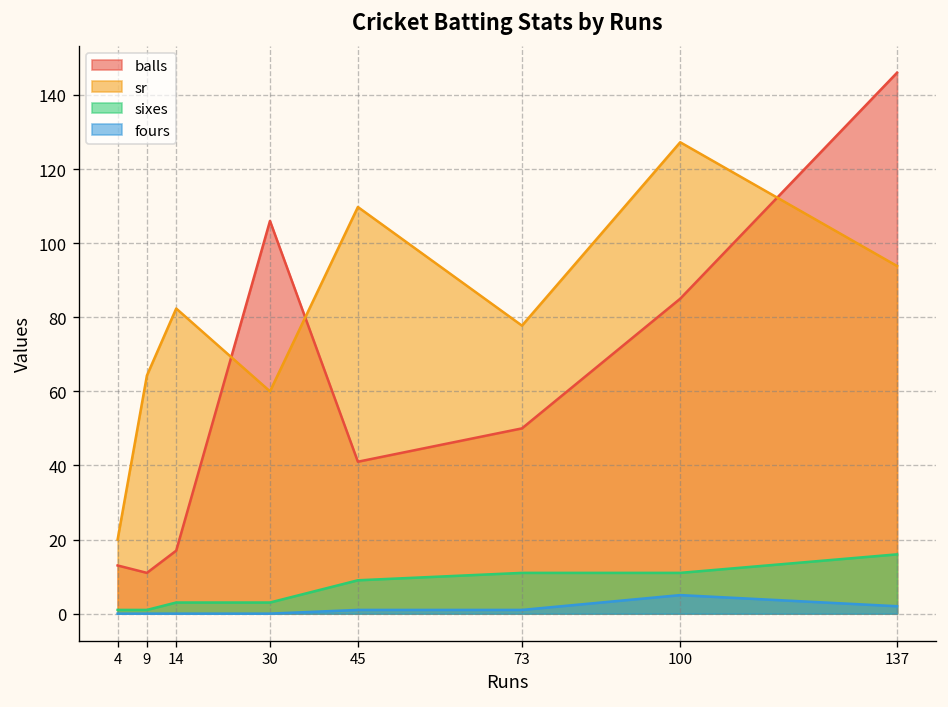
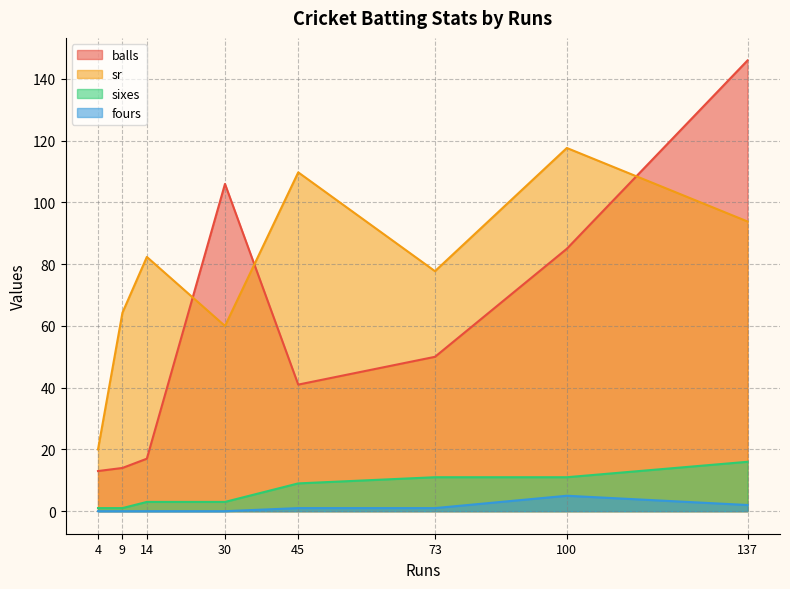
balls, 9: 11 -> 14
sr, 100: 127 -> 118
